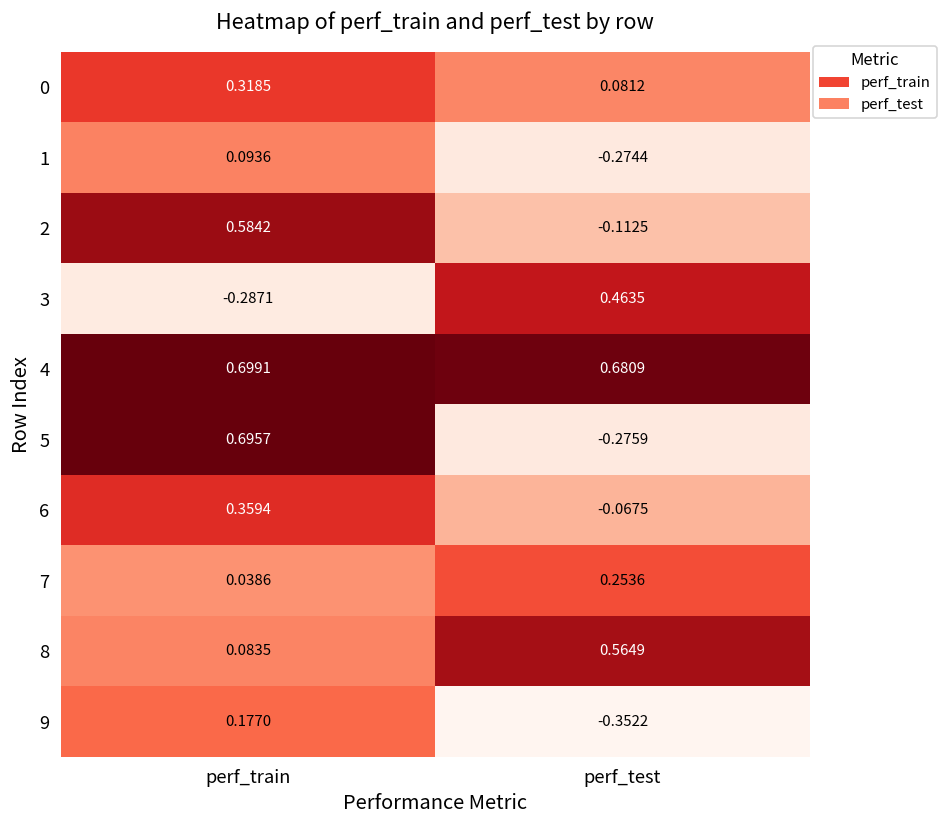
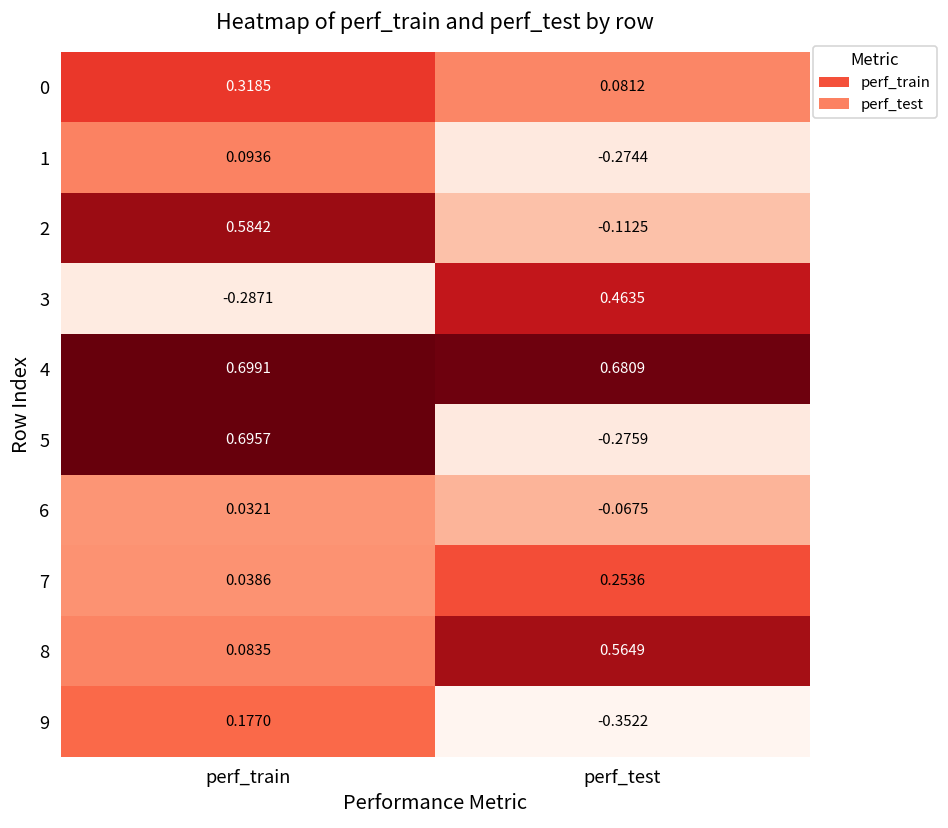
6, perf_train: 0.3594 -> 0.0321
